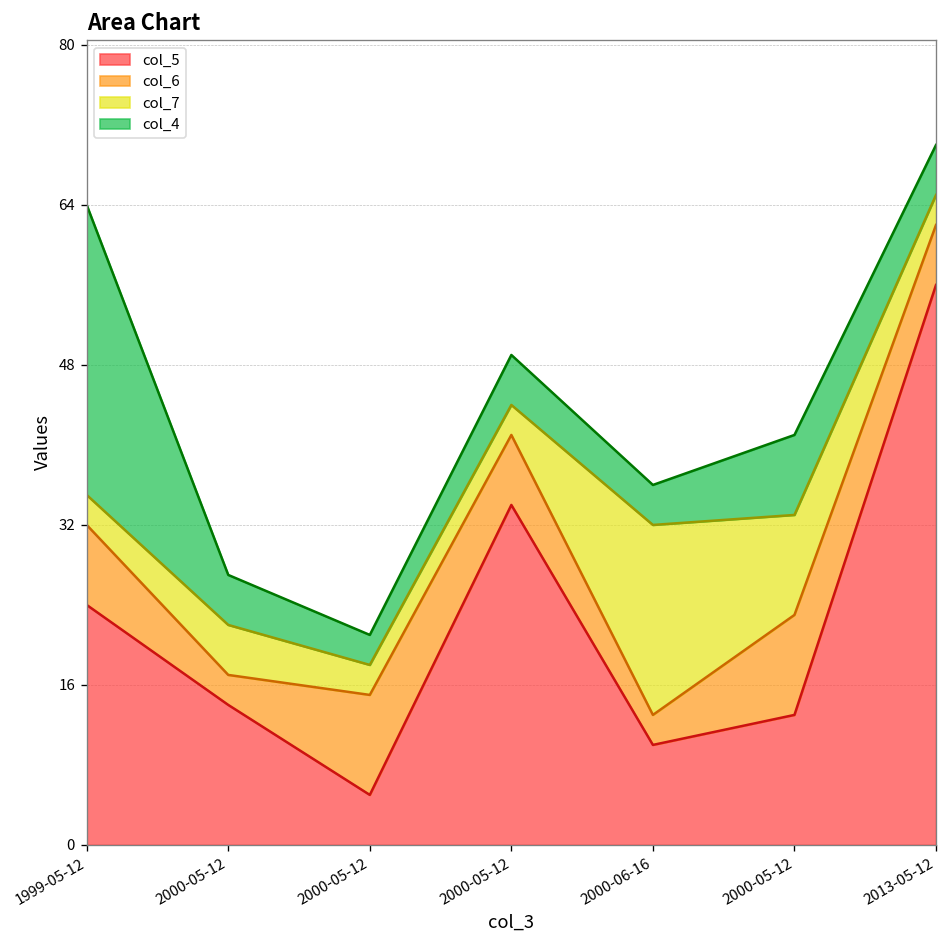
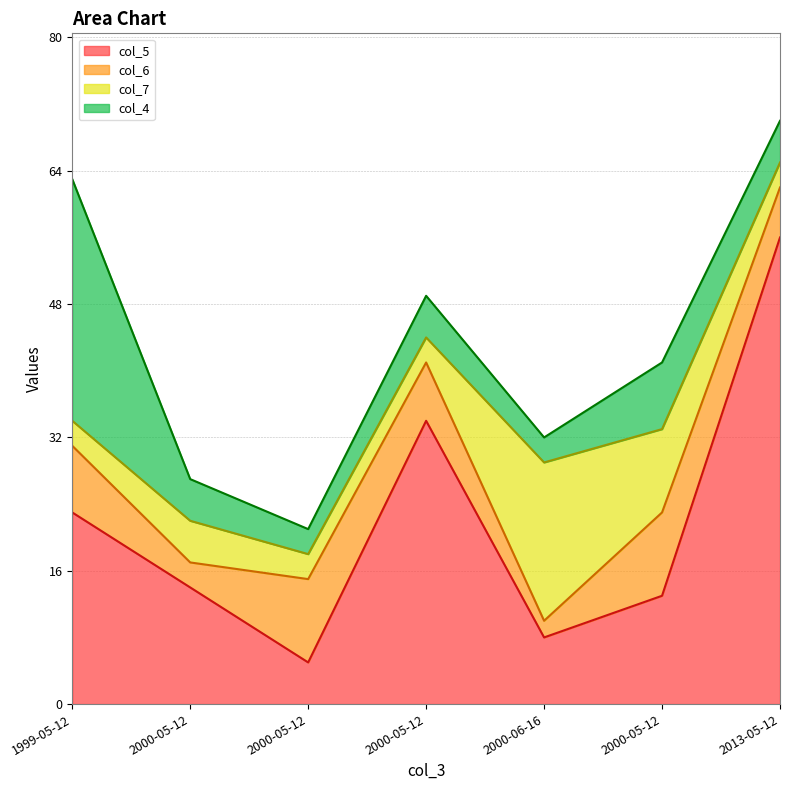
col_5, 1999-05-12: 24 -> 23
col_5, 2000-06-16: 10 -> 8
col_6, 2000-06-16: 3 -> 2
col_4, 2000-06-16: 4 -> 3
